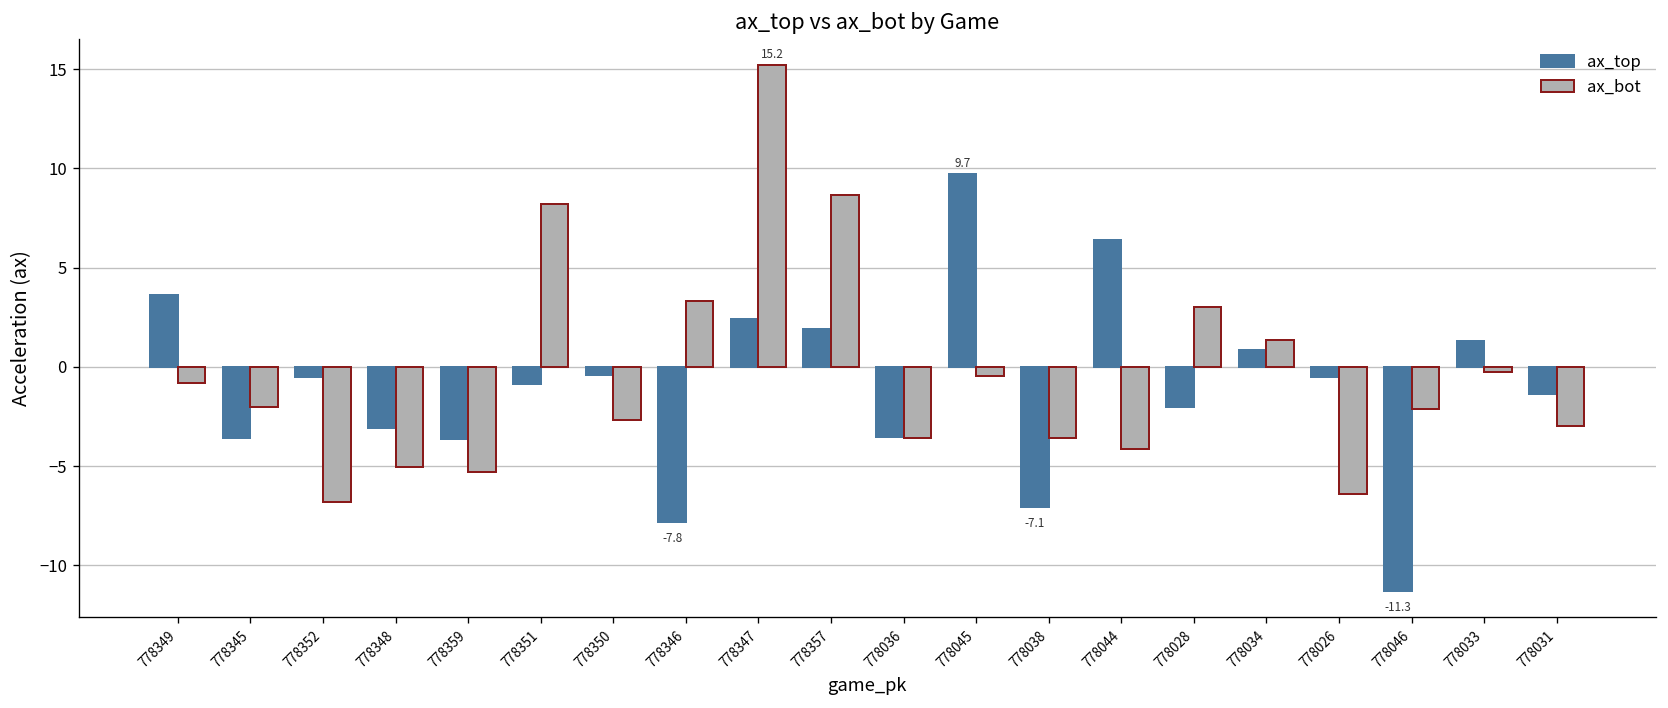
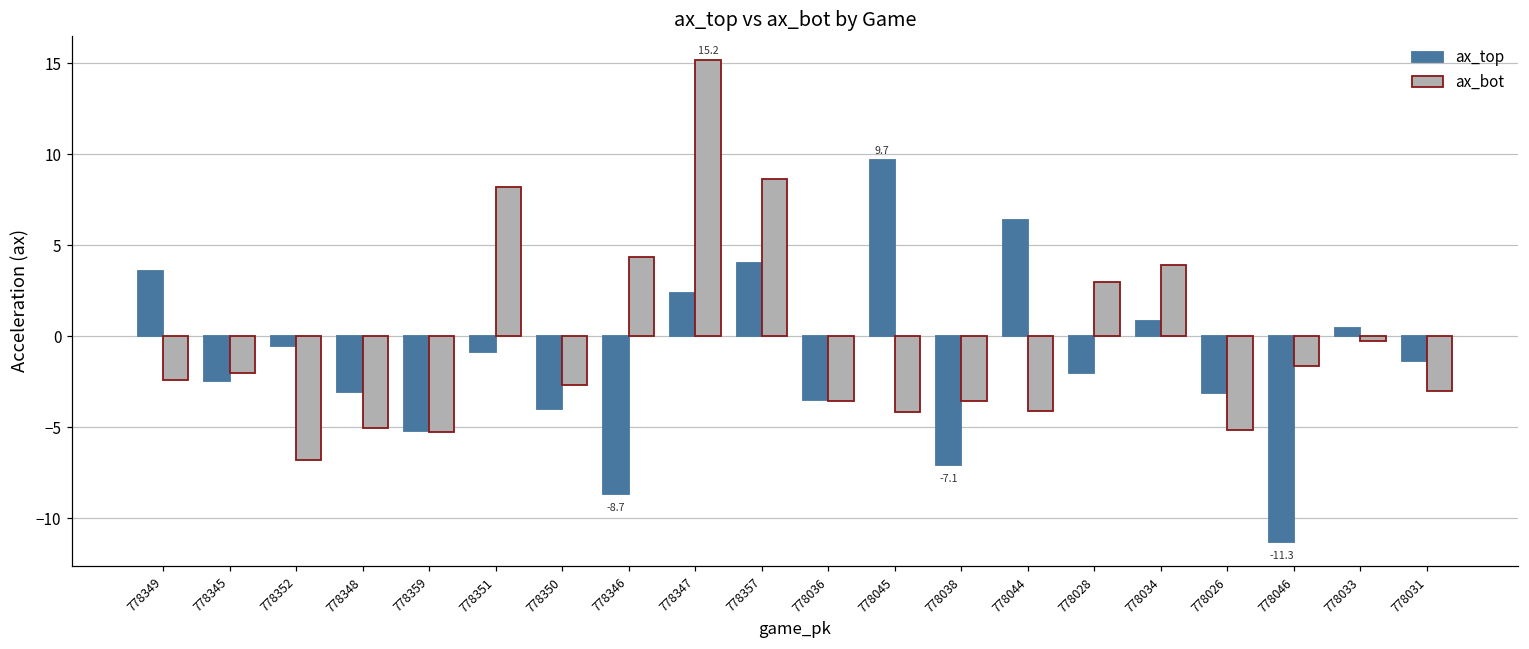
ax_bot, 778349: -0.8 -> -2.4
ax_top, 778345: -3.6 -> -2.4
ax_top, 778359: -3.6 -> -5.2
ax_top, 778350: -0.4 -> -4.0
ax_top, 778346: -7.8 -> -8.7
ax_bot, 778346: 3.3 -> 4.4
ax_top, 778357: 1.9 -> 4.0
ax_bot, 778045: -0.5 -> -4.2
ax_bot, 778034: 1.3 -> 3.9
ax_top, 778026: -0.5 -> -3.1
ax_bot, 778026: -6.4 -> -5.1
ax_bot, 778046: -2.1 -> -1.6
ax_top, 778033: 1.3 -> 0.5
